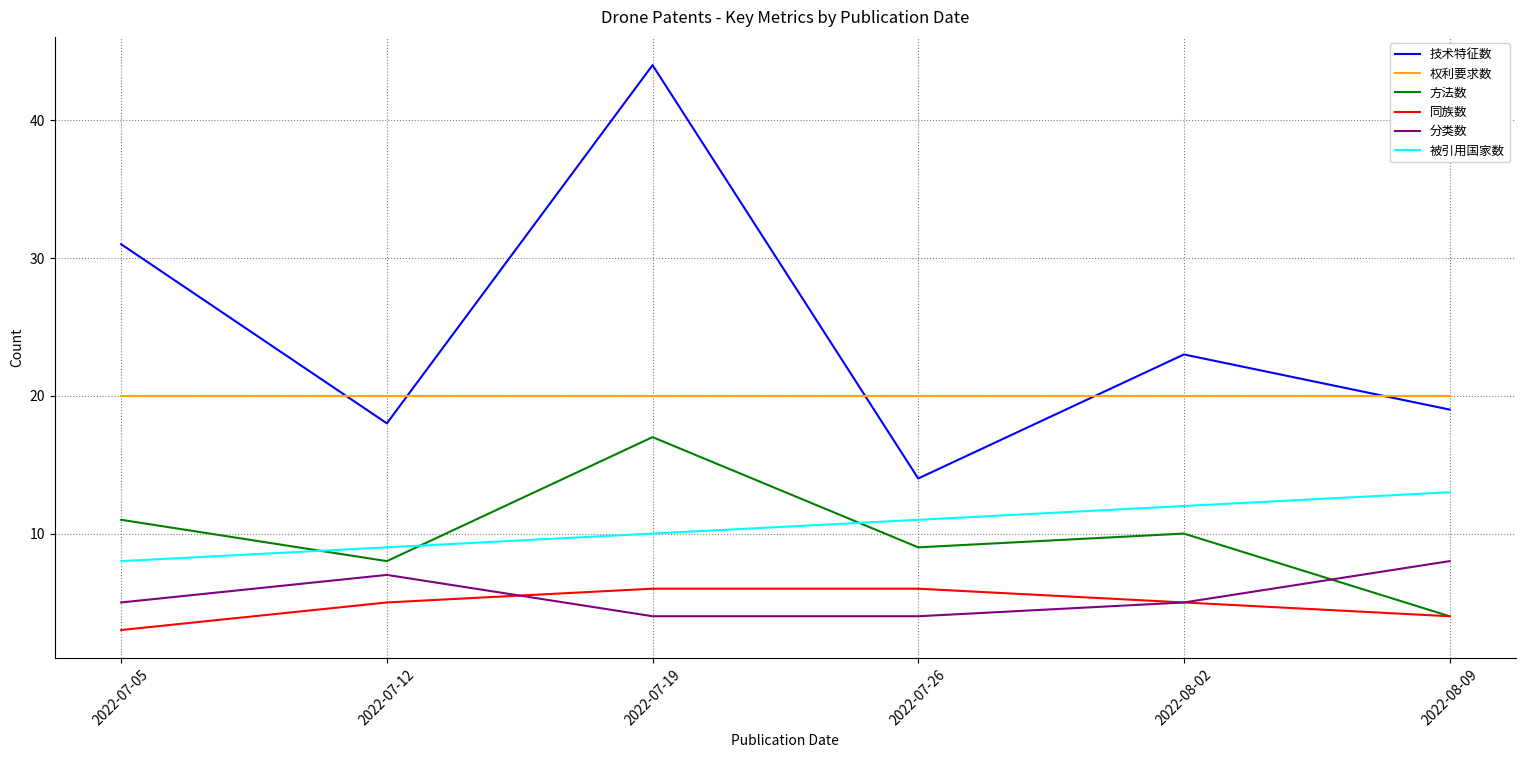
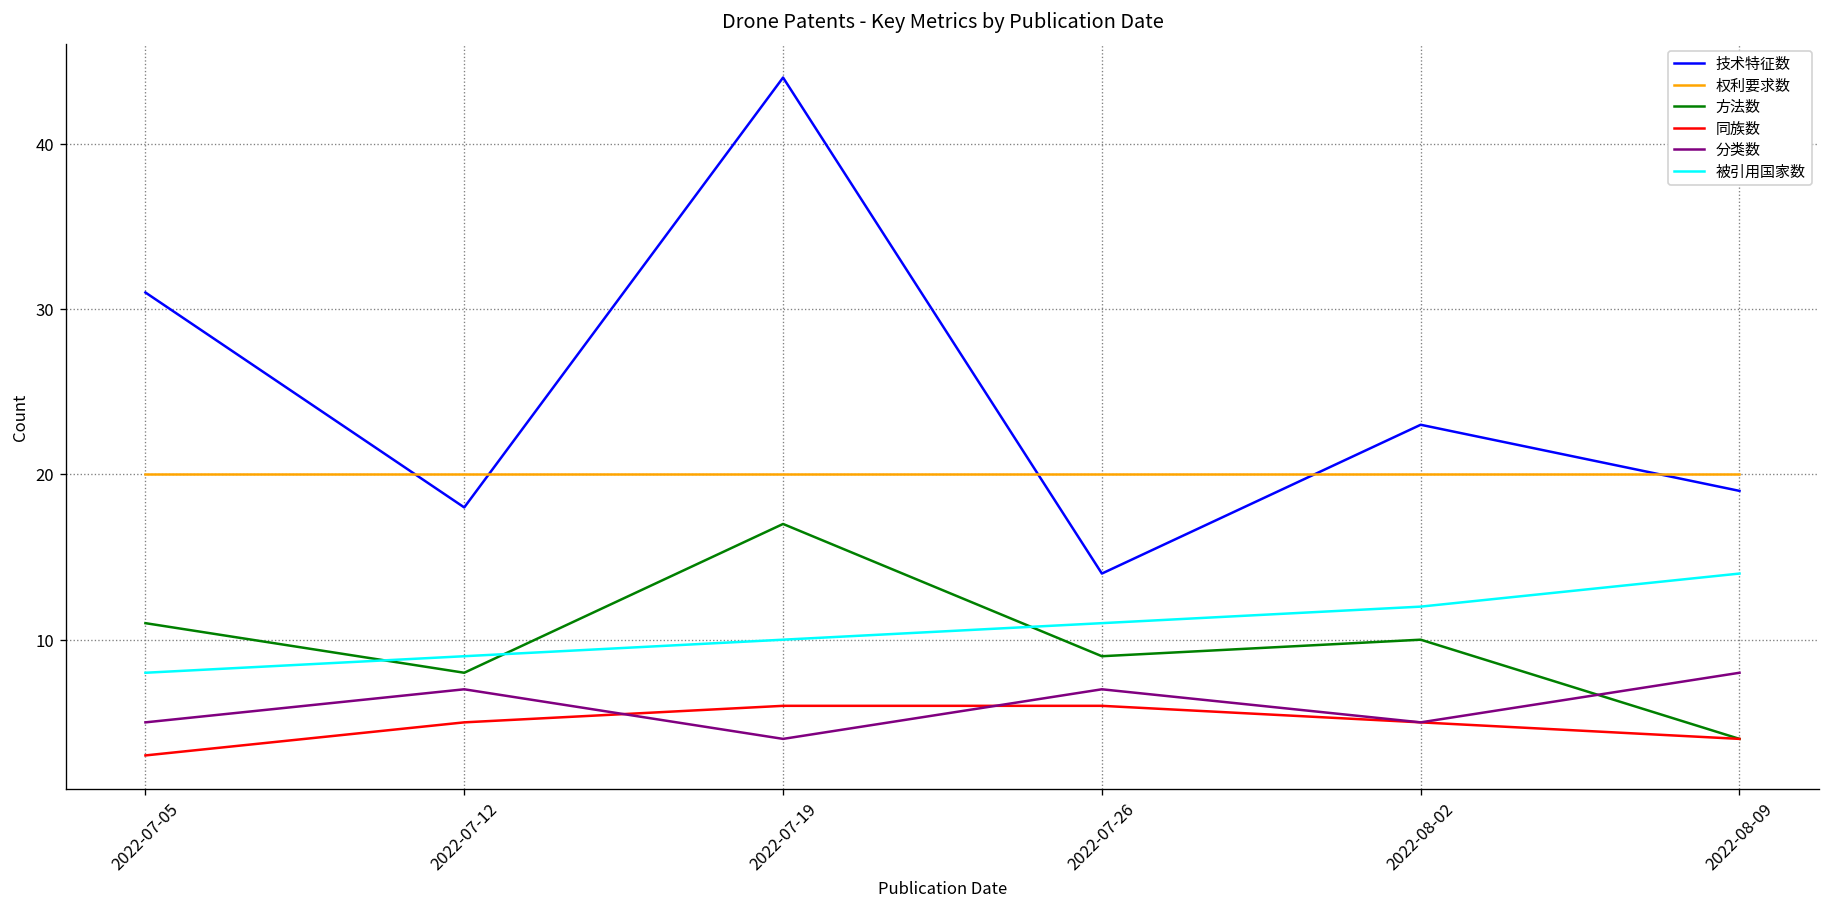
分类数, 2022-07-26: 4 -> 7
被引用国家数, 2022-08-09: 13 -> 14
